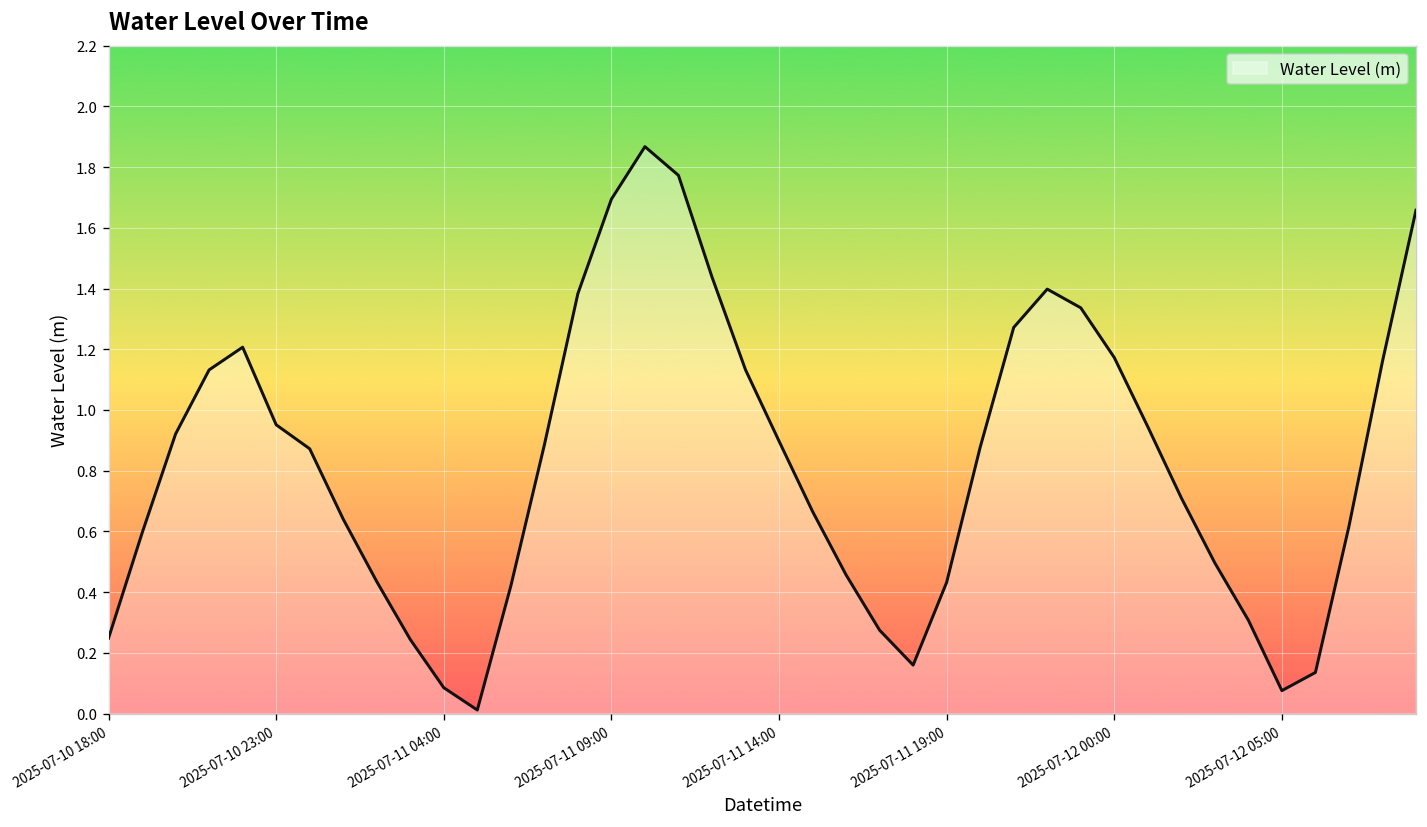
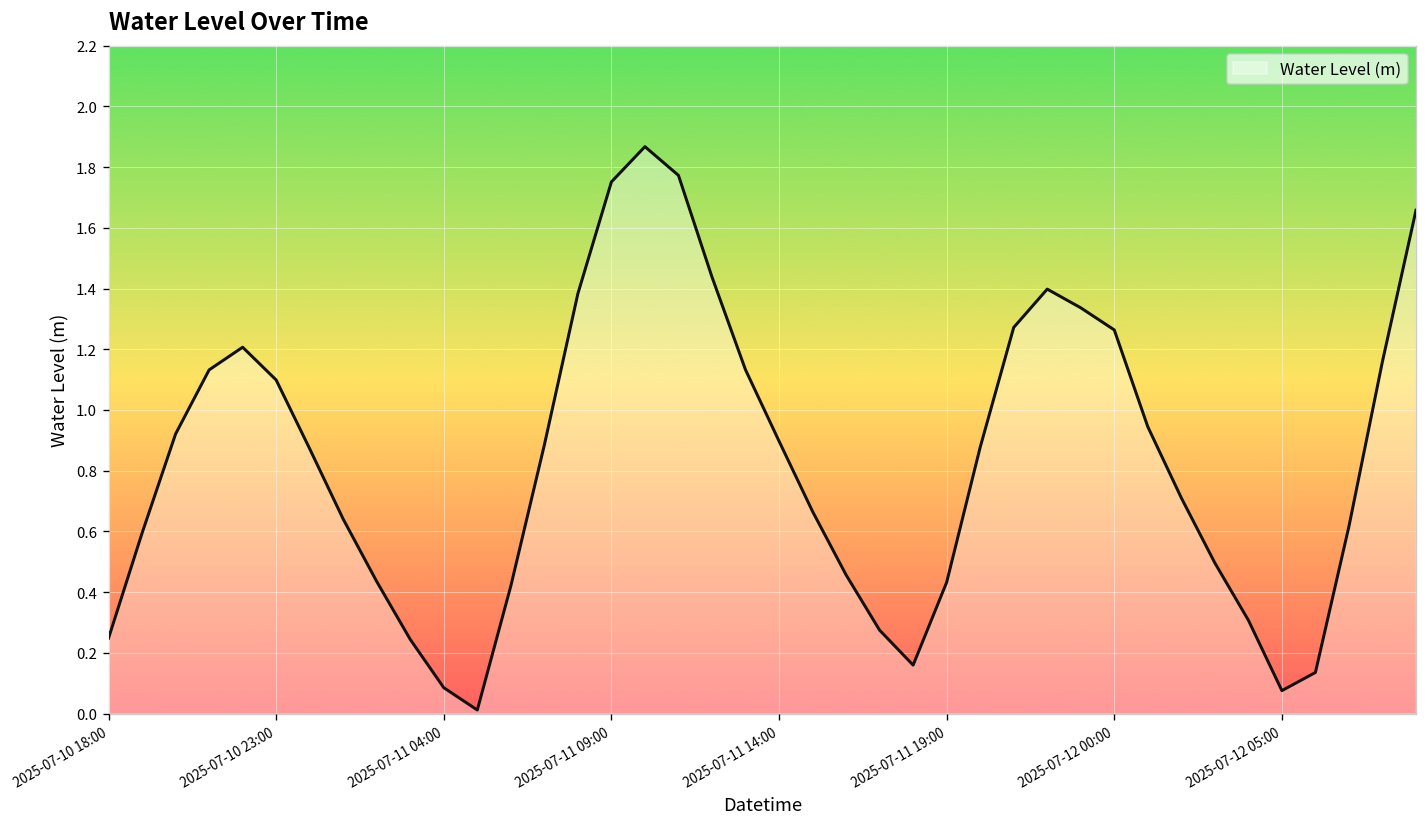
2025-07-10 23:00: 0.95 -> 1.10
2025-07-11 09:00: 1.69 -> 1.75
2025-07-12 00:00: 1.17 -> 1.26
